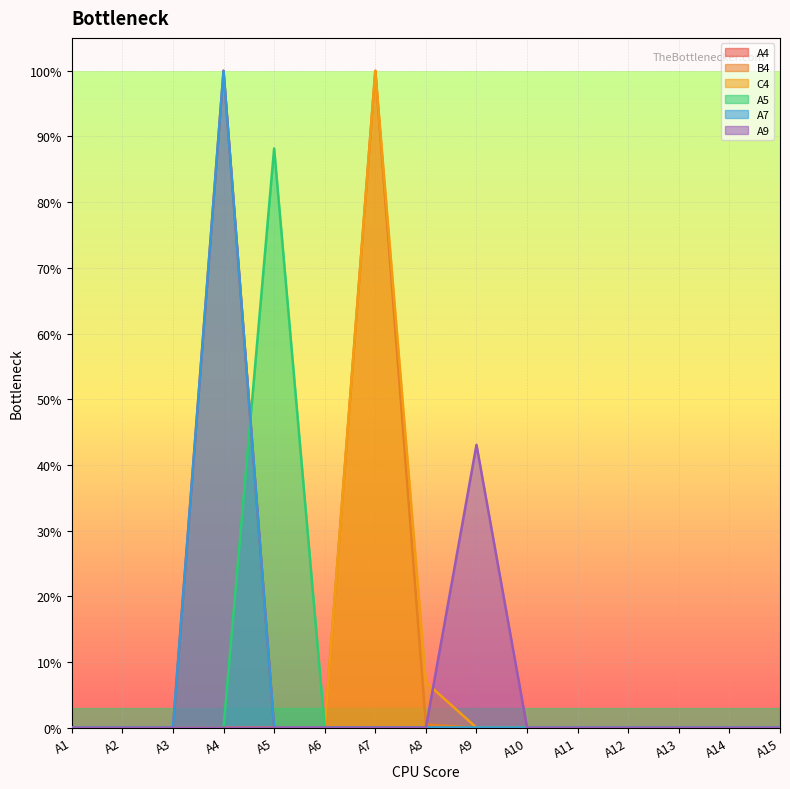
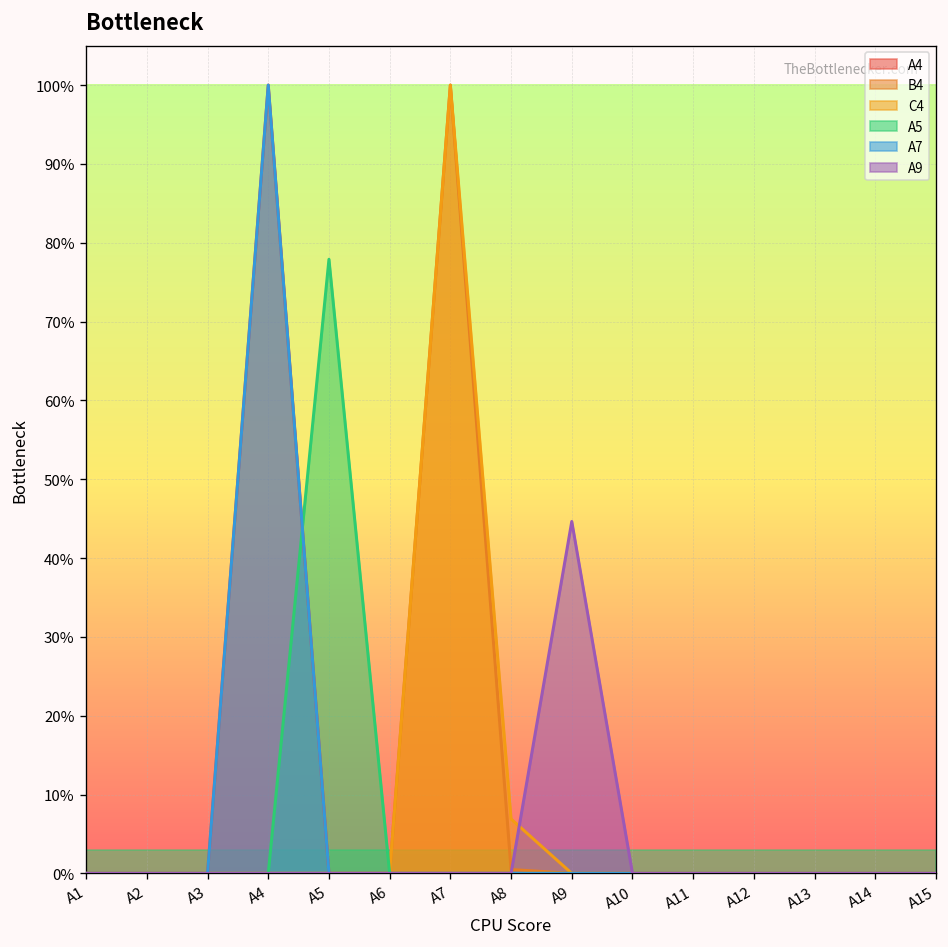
A5, A5: 88% -> 78%
A9, A9: 43% -> 45%
